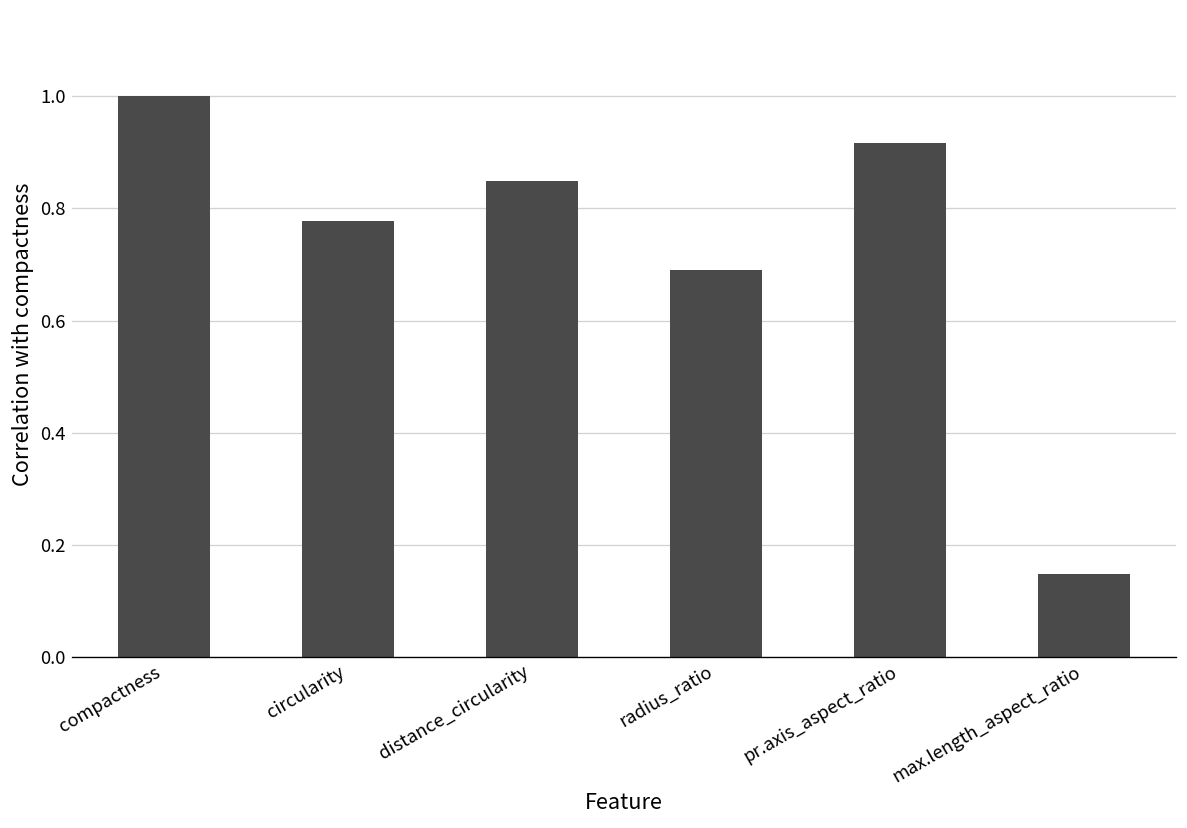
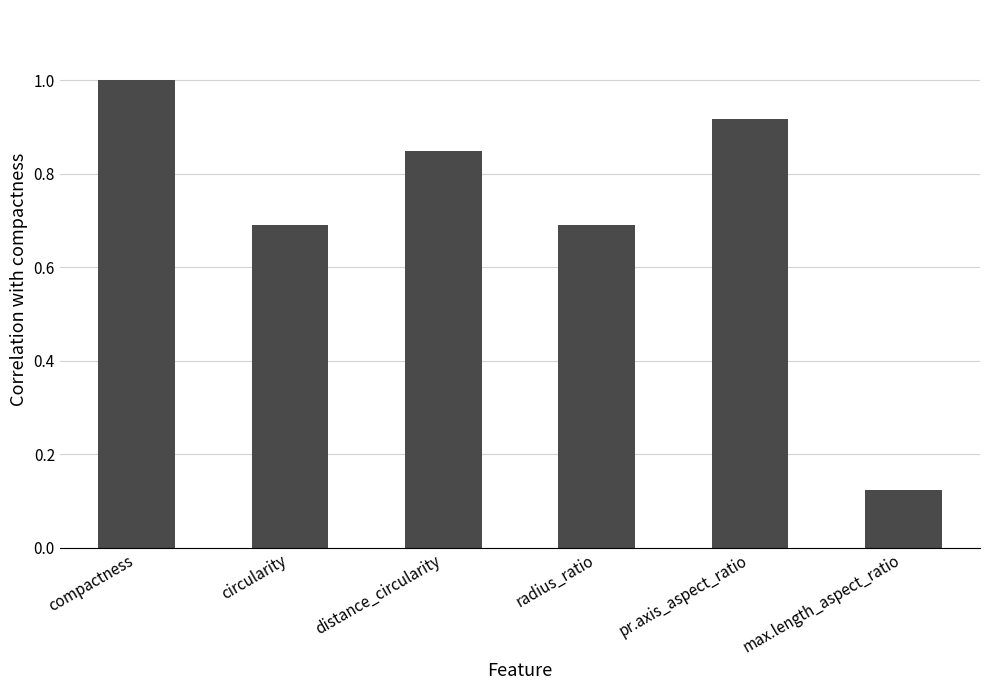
circularity: 0.78 -> 0.69
max.length_aspect_ratio: 0.15 -> 0.12
